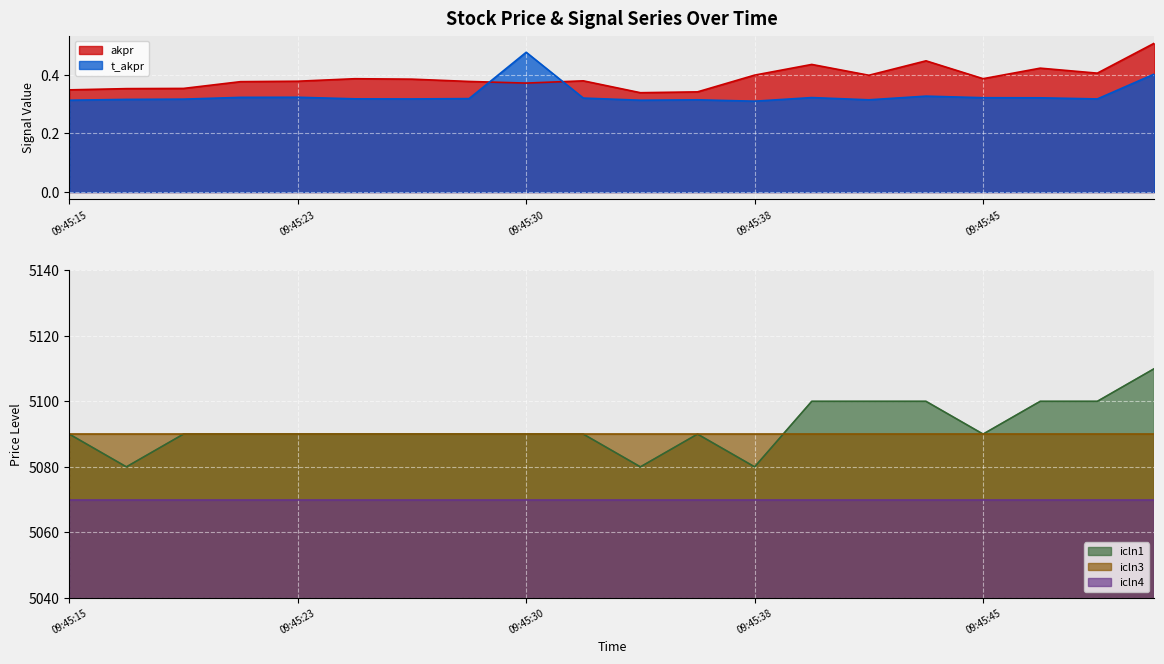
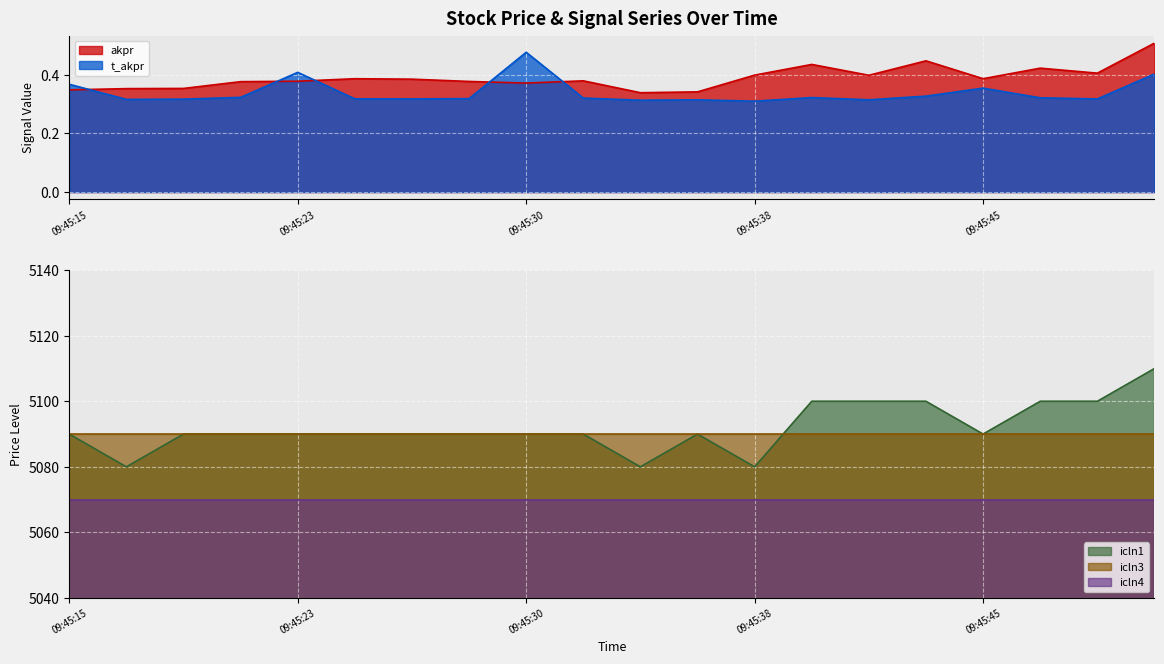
Stock Price & Signal Series Over Time, t_akpr, 09:45:15: 0.31 -> 0.37
Stock Price & Signal Series Over Time, t_akpr, 09:45:23: 0.32 -> 0.41
Stock Price & Signal Series Over Time, t_akpr, 09:45:45: 0.32 -> 0.35
